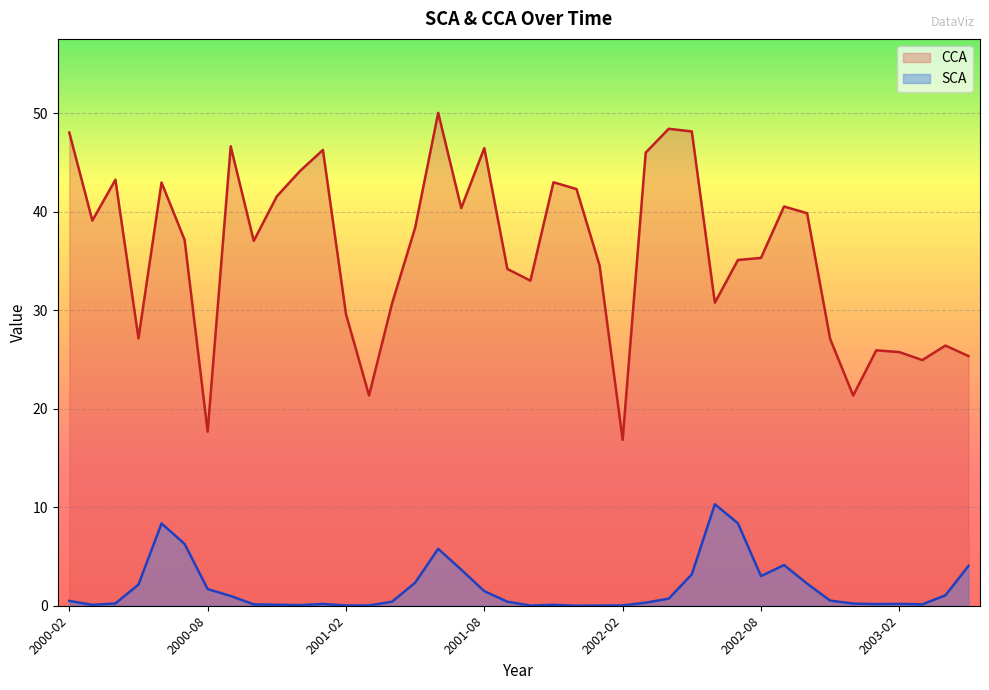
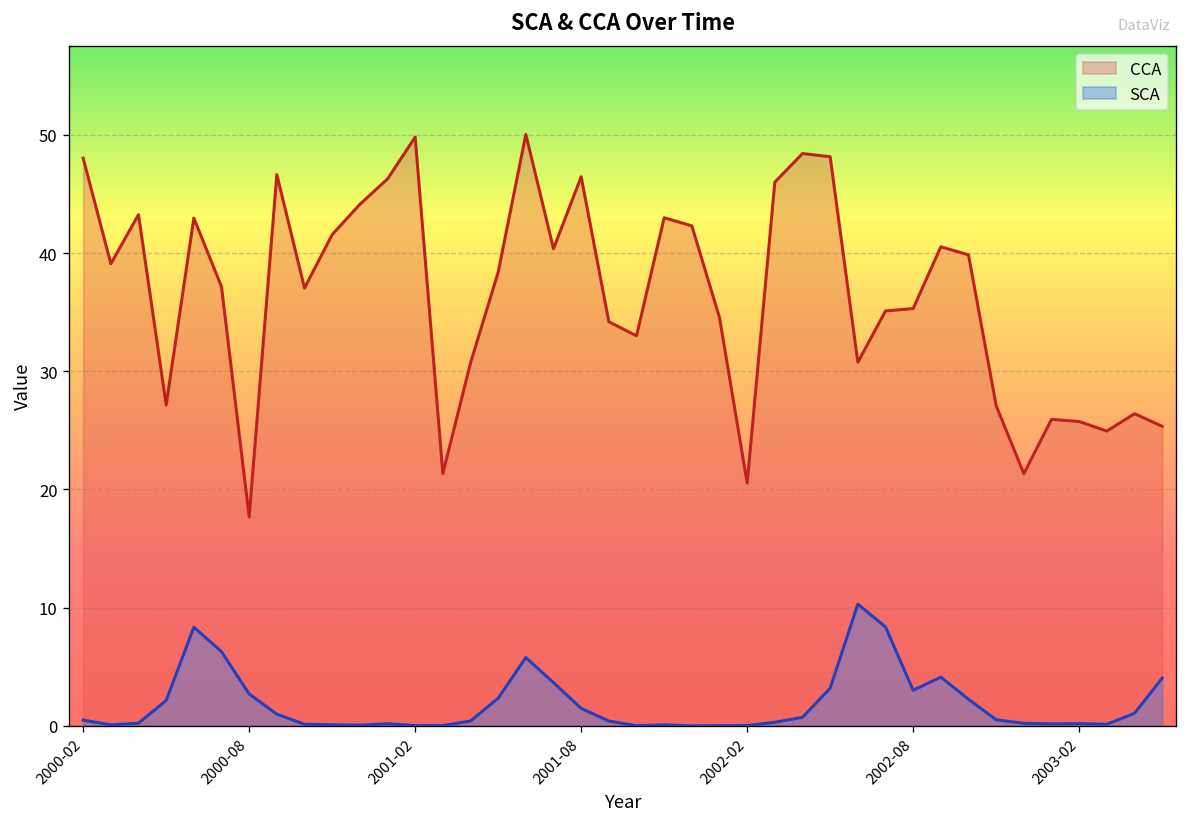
SCA, 2000-08: 2 -> 3
CCA, 2001-02: 30 -> 50
CCA, 2002-02: 17 -> 21
